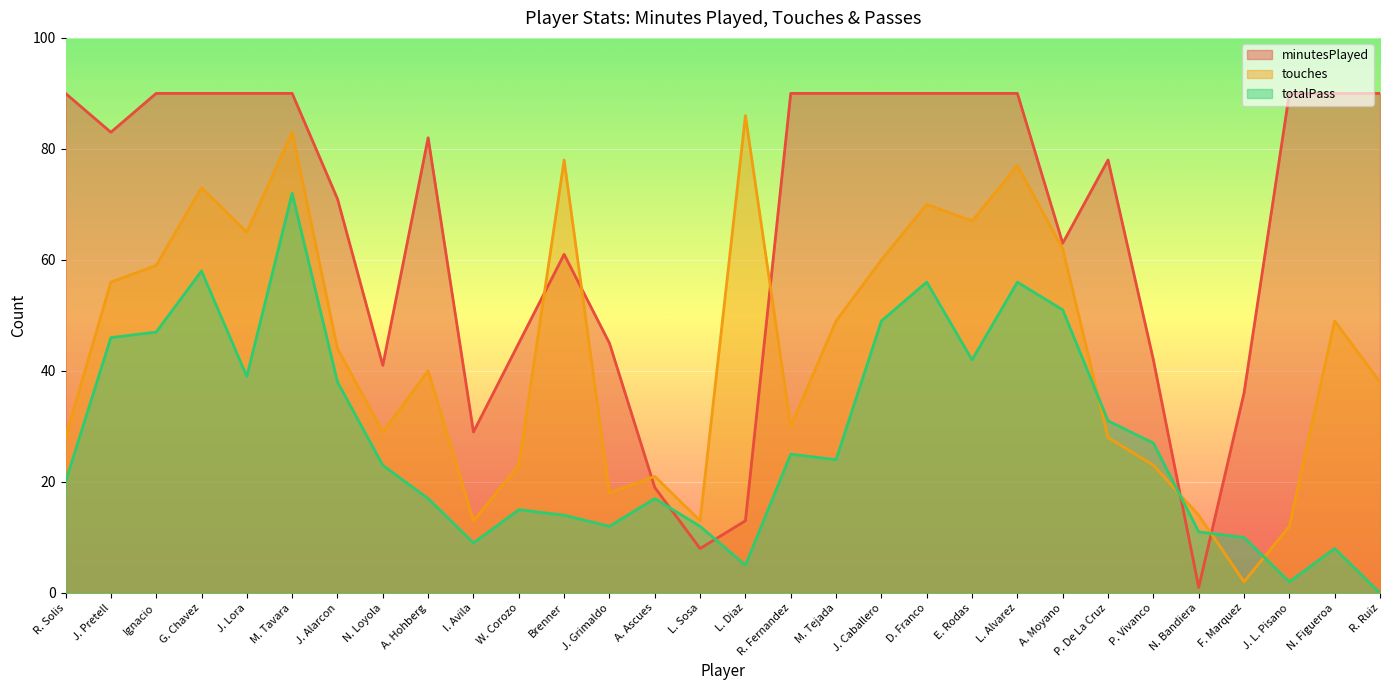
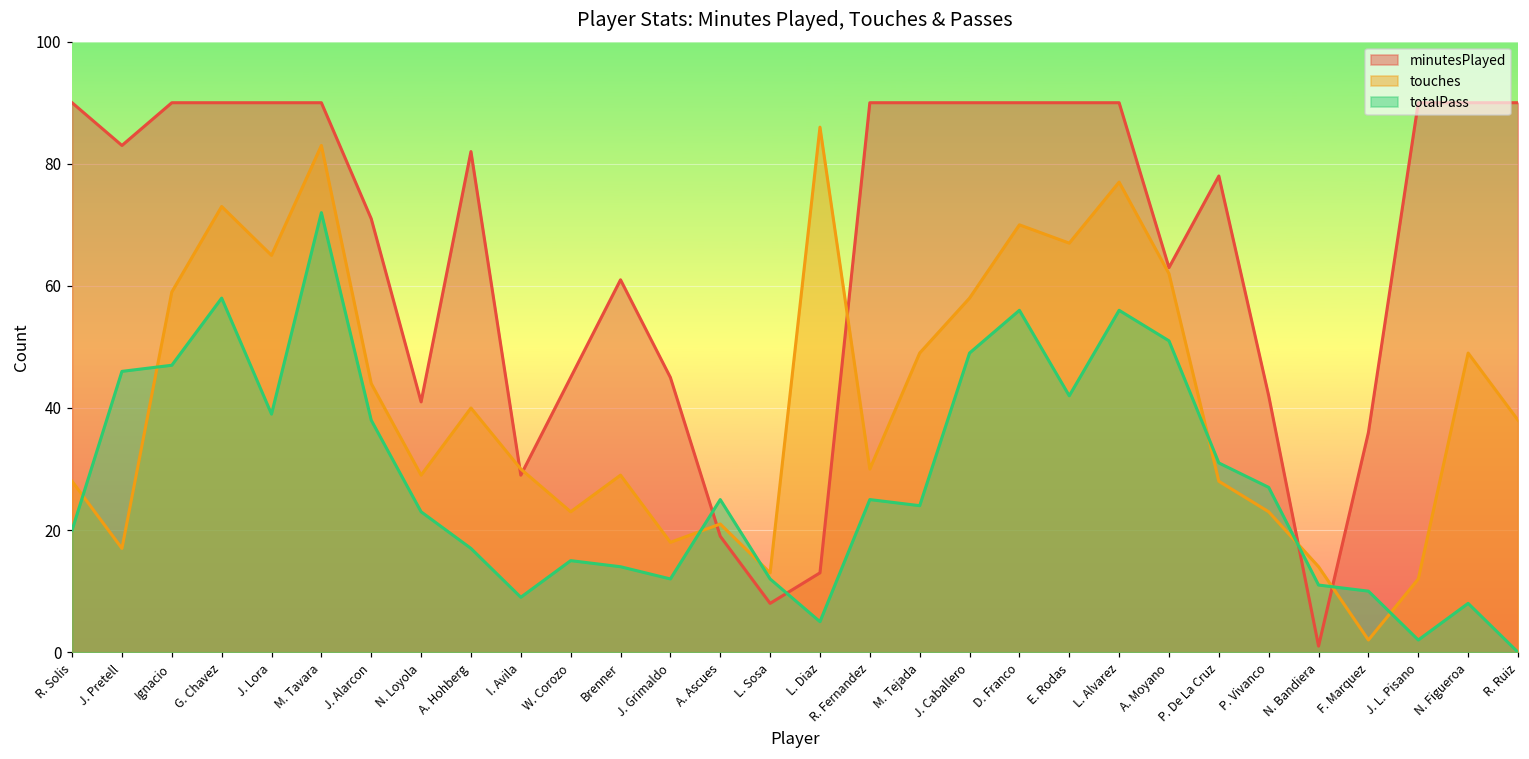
touches, J. Pretell: 56 -> 17
touches, I. Avila: 13 -> 30
touches, Brenner: 78 -> 29
totalPass, A. Ascues: 17 -> 25
touches, J. Caballero: 60 -> 58
